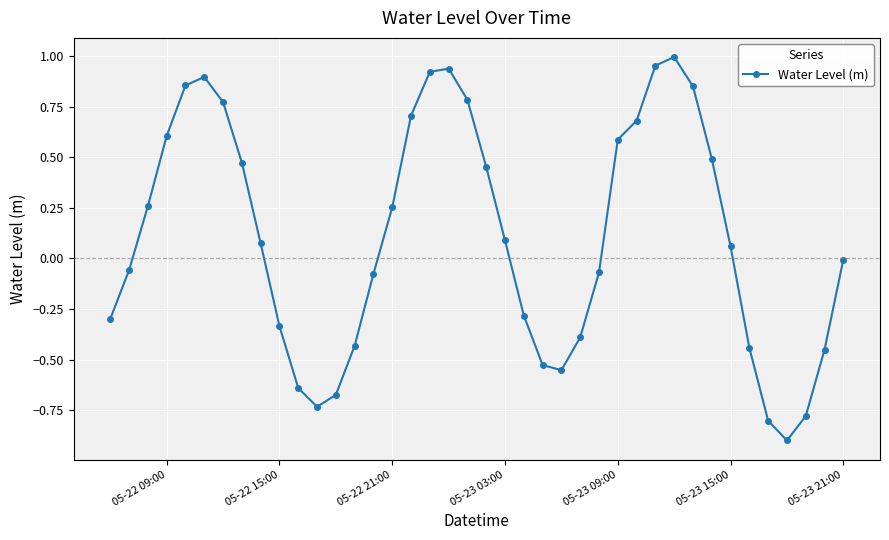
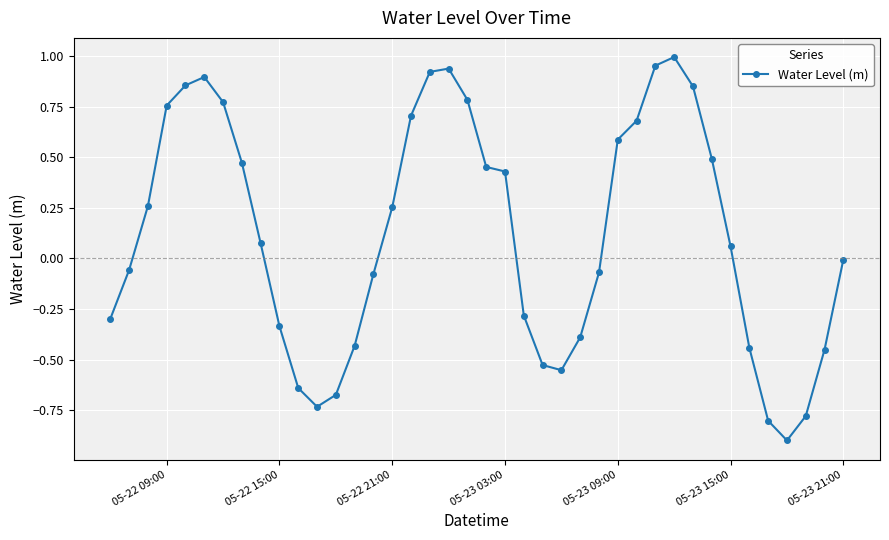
05-22 09:00: 0.61 -> 0.76
05-23 03:00: 0.09 -> 0.43
